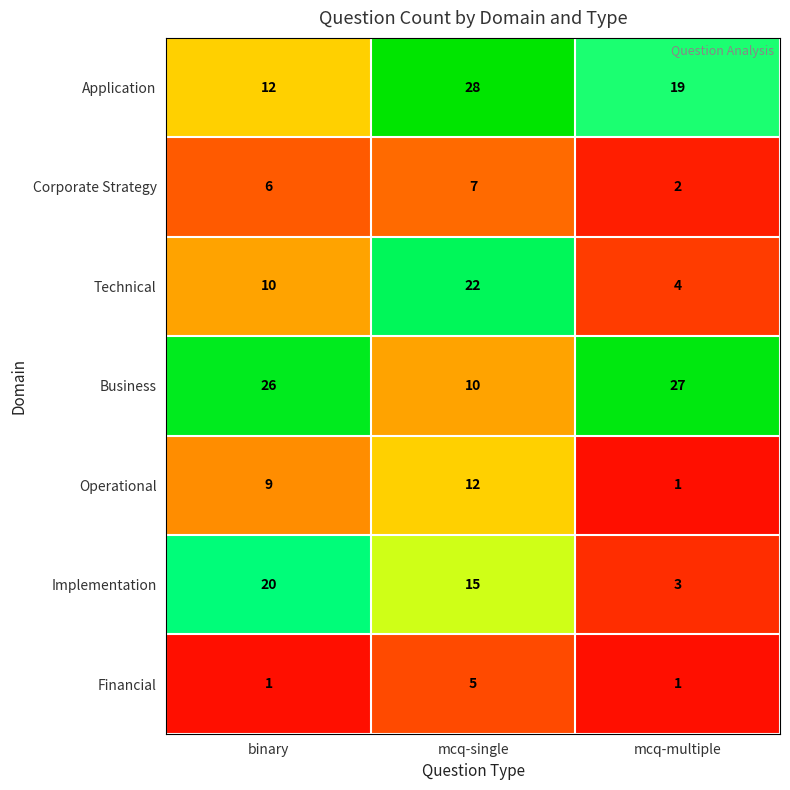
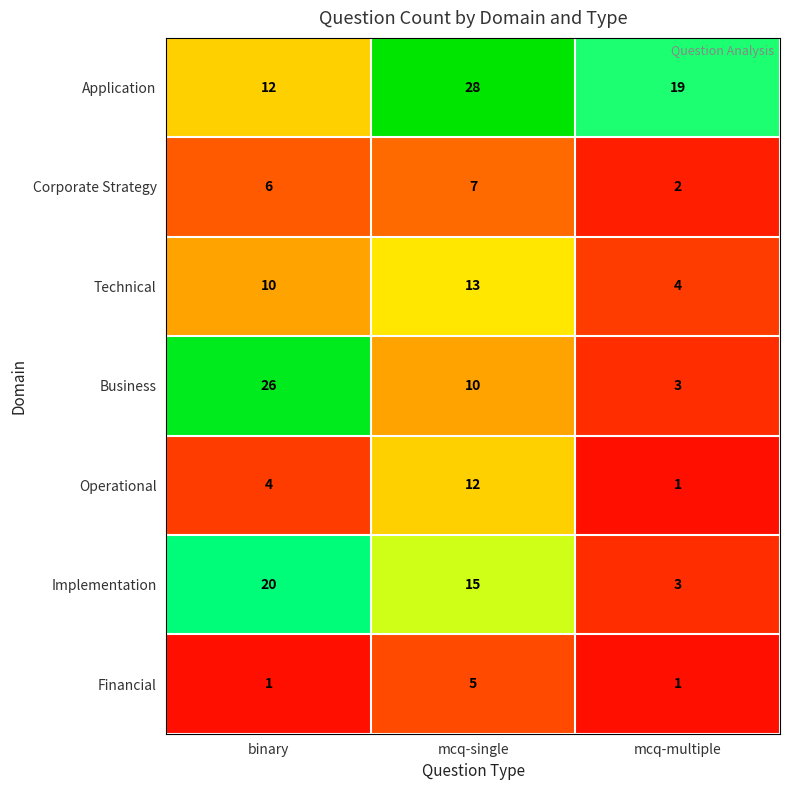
Technical, mcq-single: 22 -> 13
Business, mcq-multiple: 27 -> 3
Operational, binary: 9 -> 4
